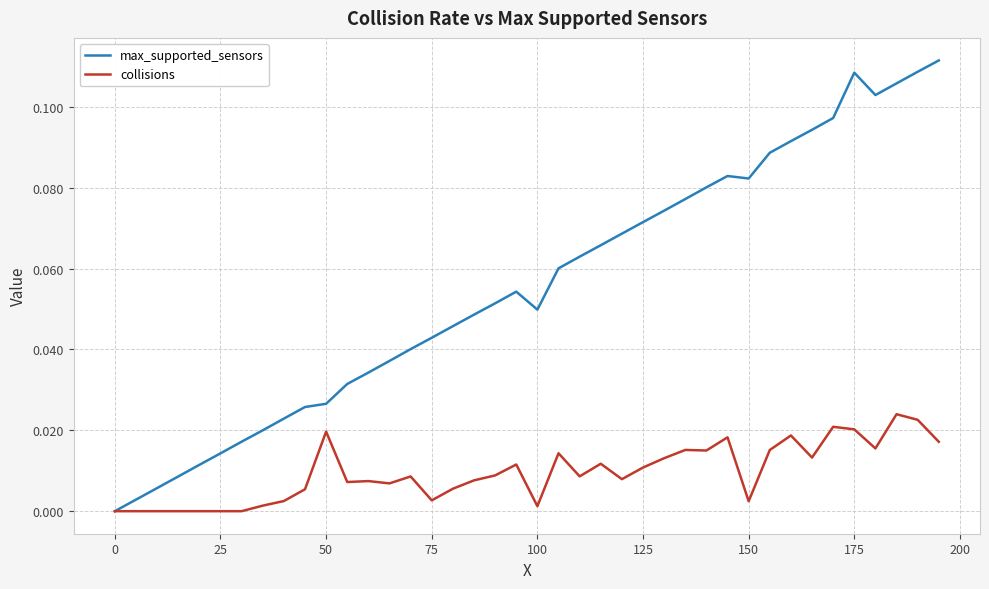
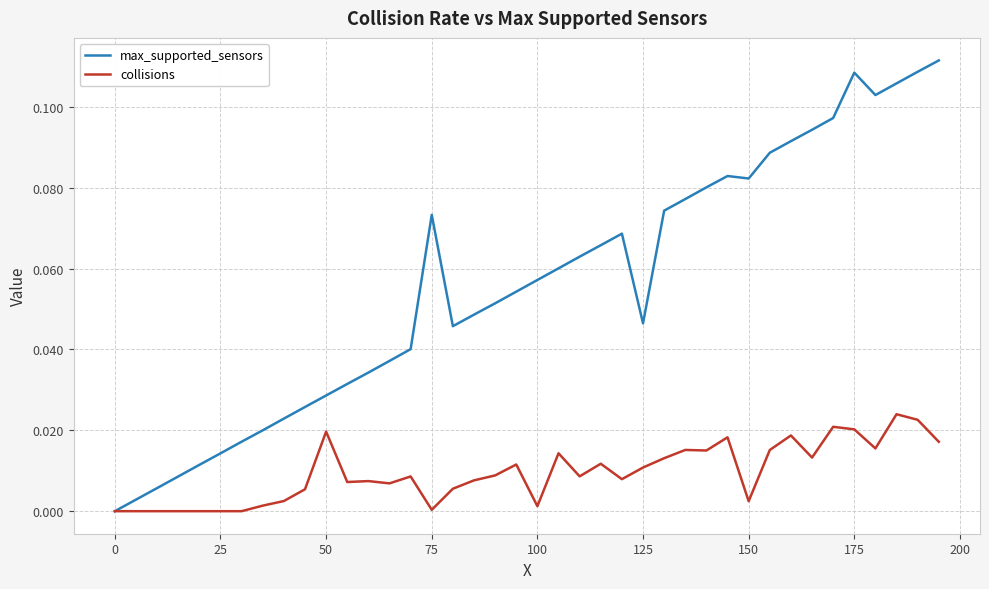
max_supported_sensors, 50: 0.027 -> 0.029
max_supported_sensors, 75: 0.043 -> 0.073
collisions, 75: 0.003 -> 0.000
max_supported_sensors, 100: 0.050 -> 0.057
max_supported_sensors, 125: 0.071 -> 0.046
